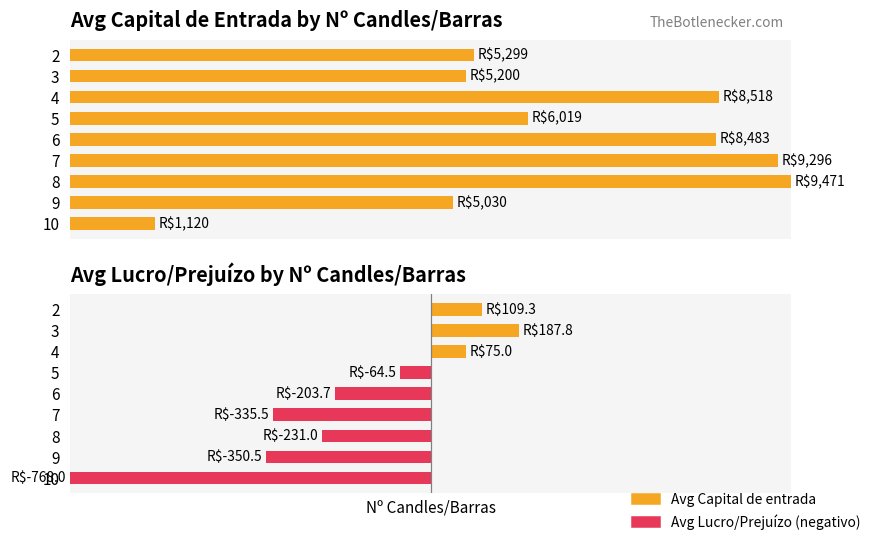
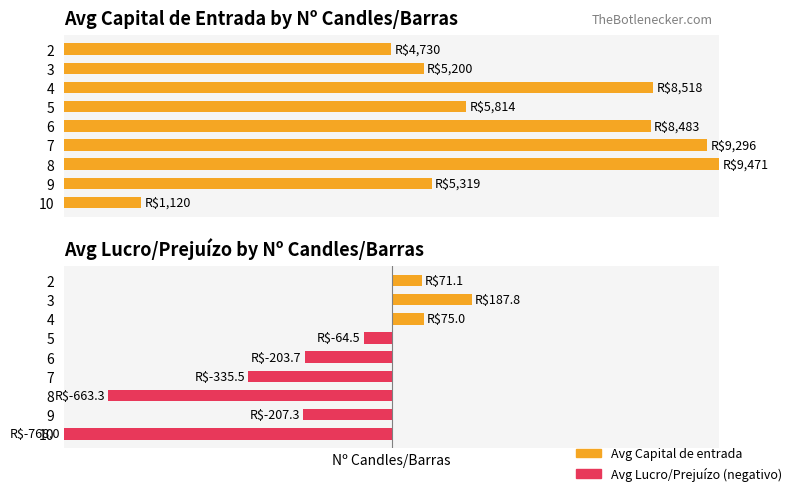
Avg Capital de Entrada by Nº Candles/Barras, 2: $5,299 -> $4,730
Avg Capital de Entrada by Nº Candles/Barras, 5: $6,019 -> $5,814
Avg Capital de Entrada by Nº Candles/Barras, 9: $5,030 -> $5,319
Avg Lucro/Prejuízo by Nº Candles/Barras, 2: $109.3 -> $71.1
Avg Lucro/Prejuízo by Nº Candles/Barras, 8: $-231.0 -> $-663.3
Avg Lucro/Prejuízo by Nº Candles/Barras, 9: $-350.5 -> $-207.3
